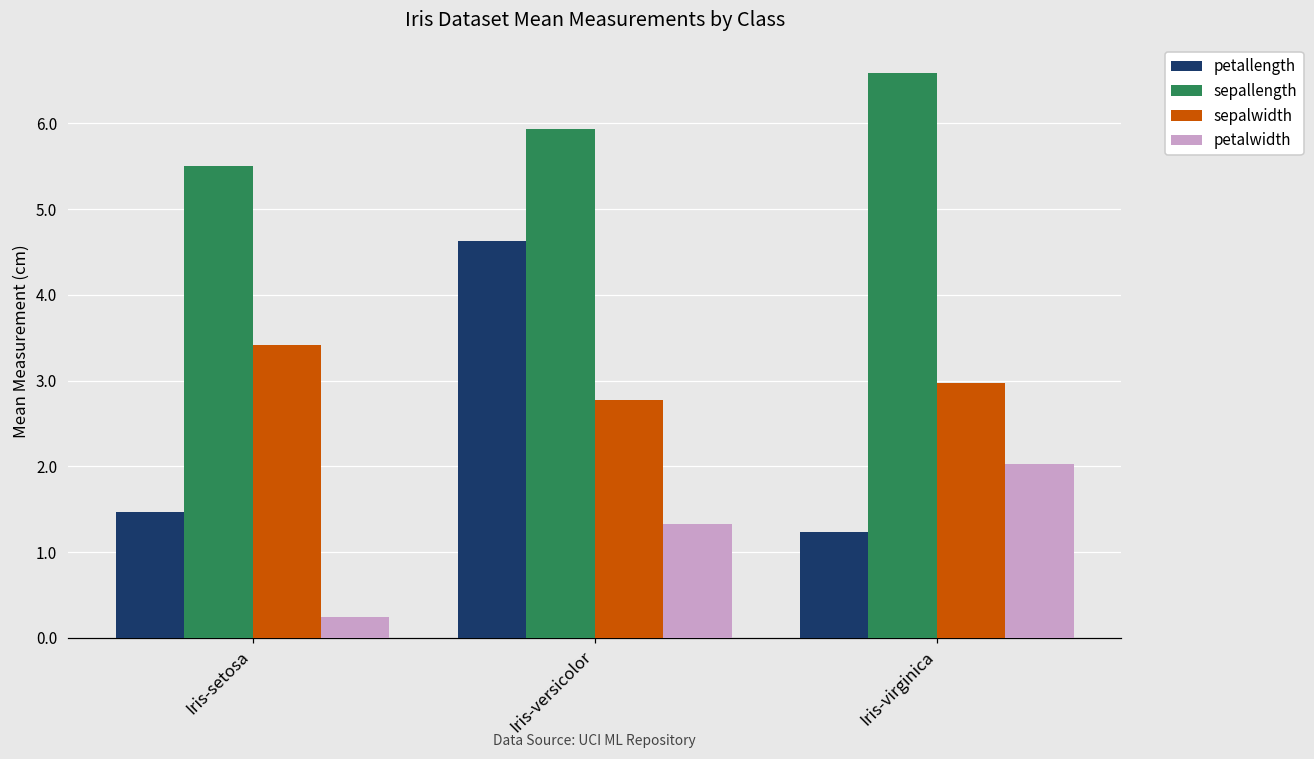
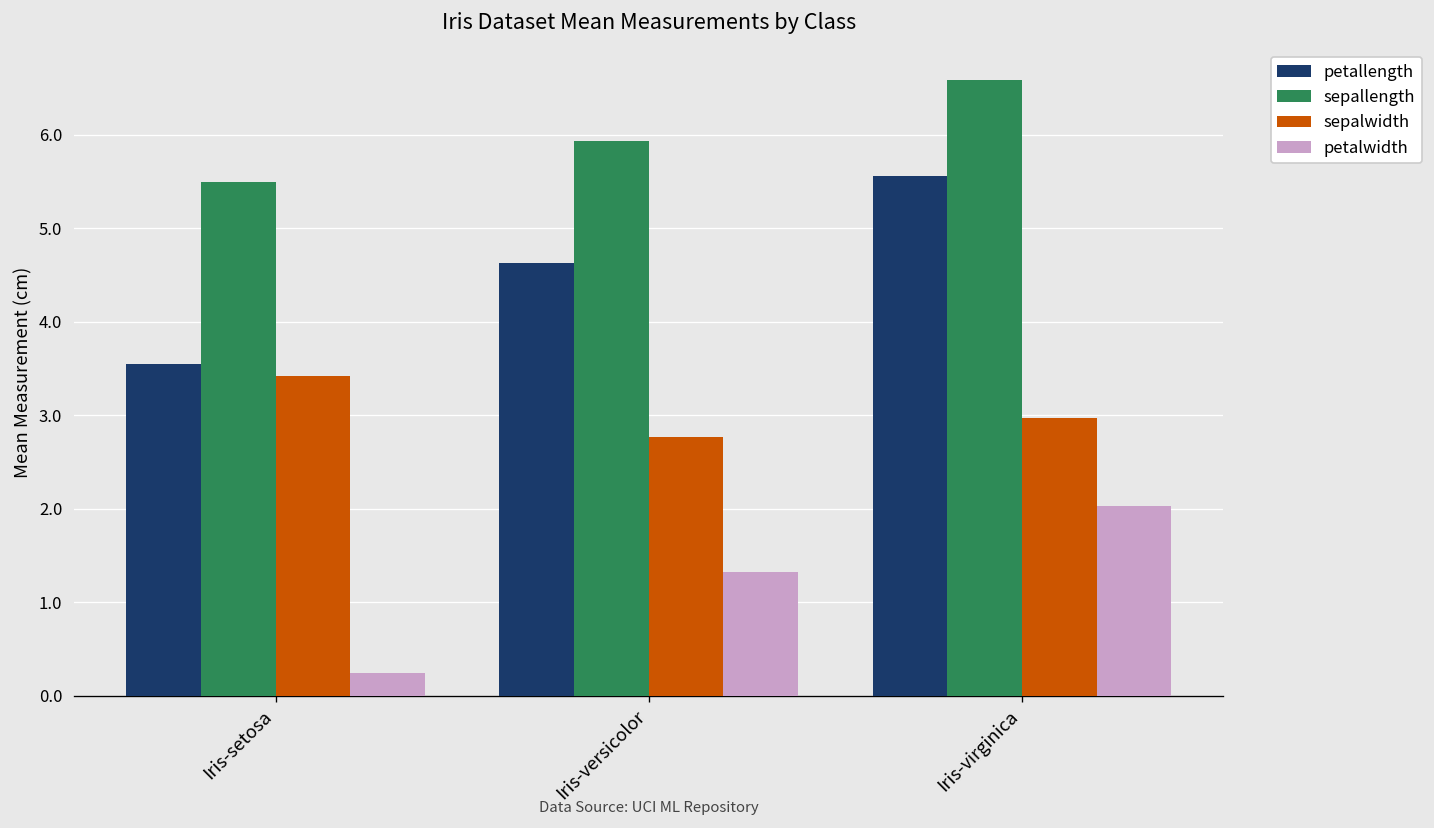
petallength, Iris-setosa: 1.5 -> 3.5
petallength, Iris-virginica: 1.2 -> 5.6
